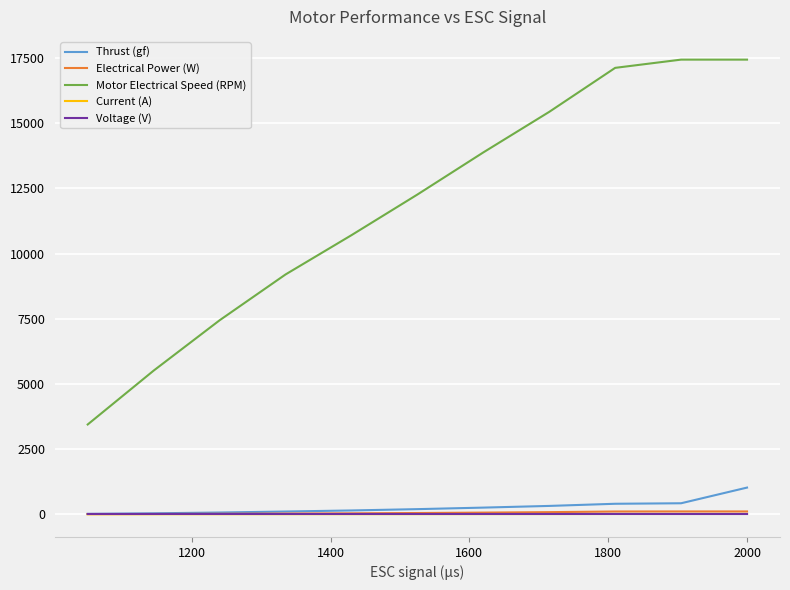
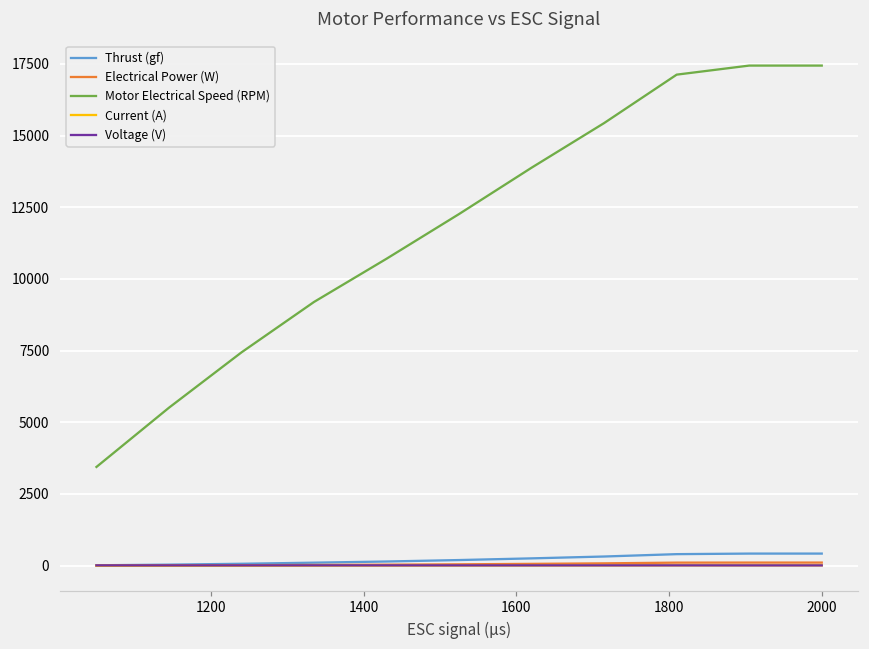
Thrust (gf), 2000: 1000 -> 400
